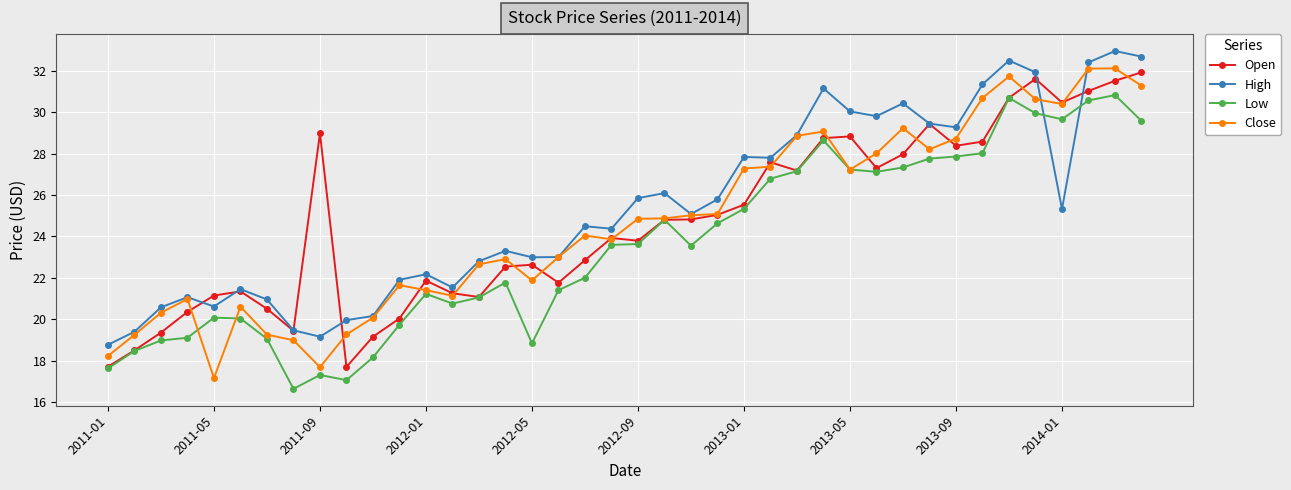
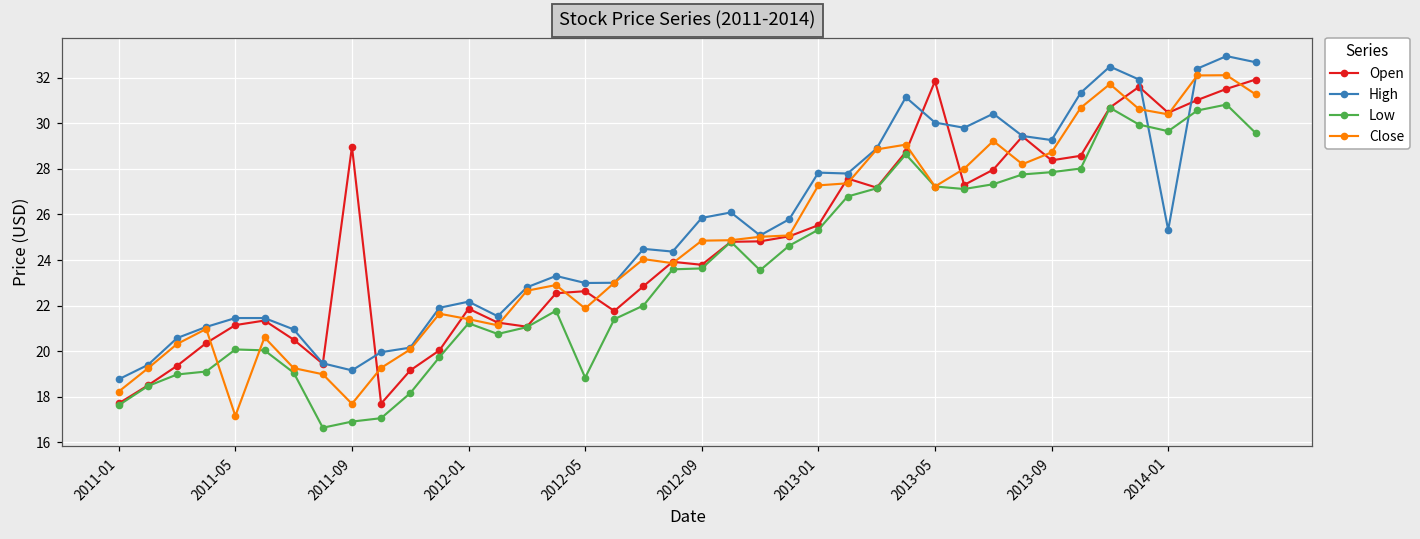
High, 2011-05: 20.6 -> 21.5
Low, 2011-09: 17.3 -> 16.9
Open, 2013-05: 28.8 -> 31.9
